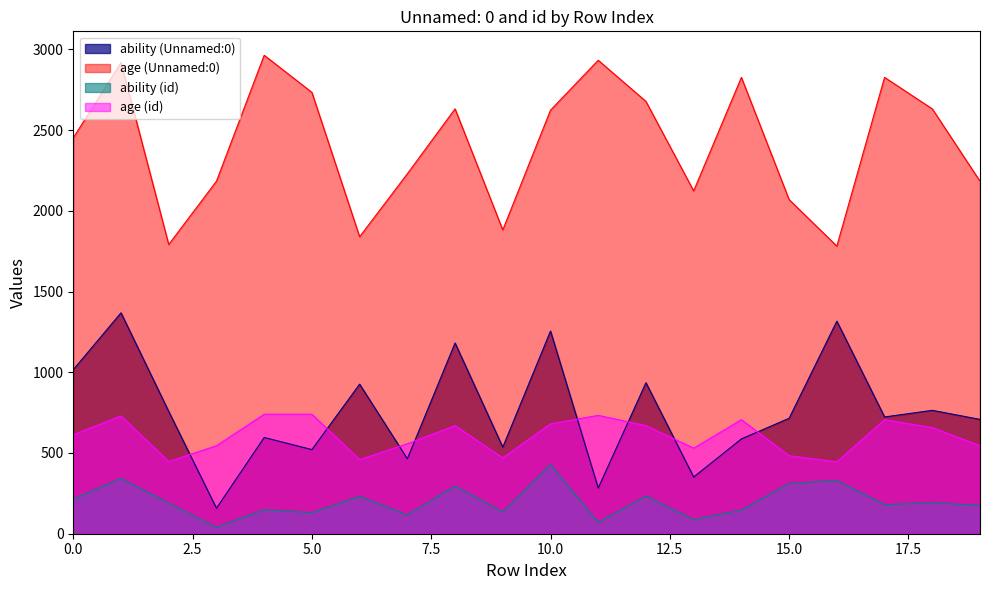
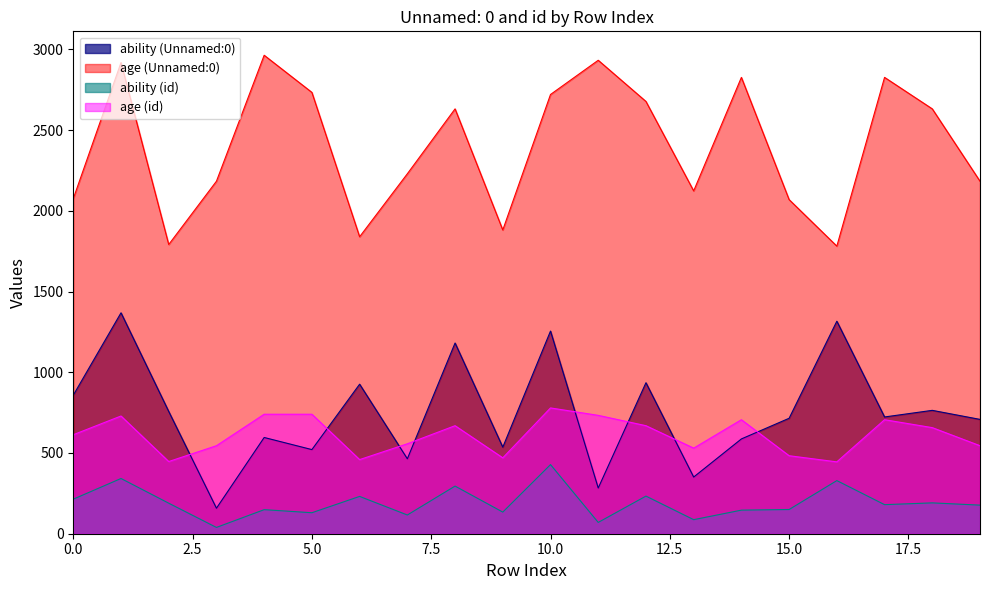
ability (Unnamed:0), 0.0: 1020 -> 860
age (Unnamed:0), 0.0: 2450 -> 2080
age (Unnamed:0), 10.0: 2620 -> 2720
age (id), 10.0: 680 -> 780
ability (id), 15.0: 310 -> 150
